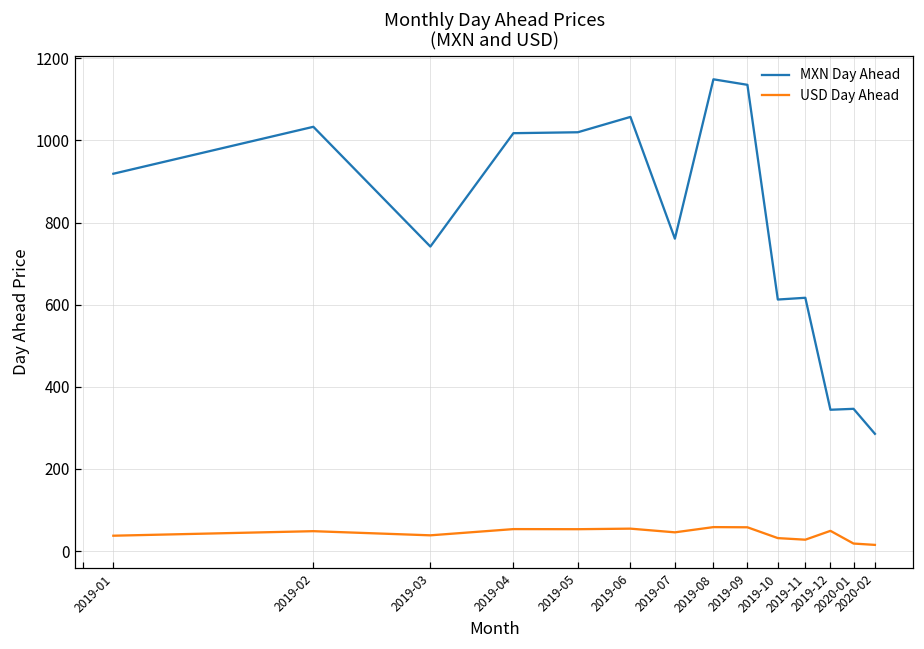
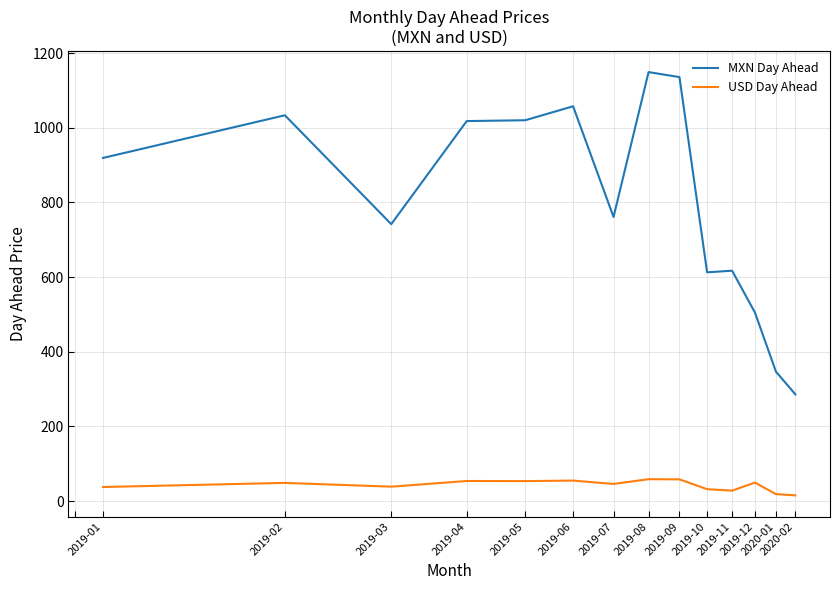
MXN Day Ahead, 2019-12: 340 -> 500
